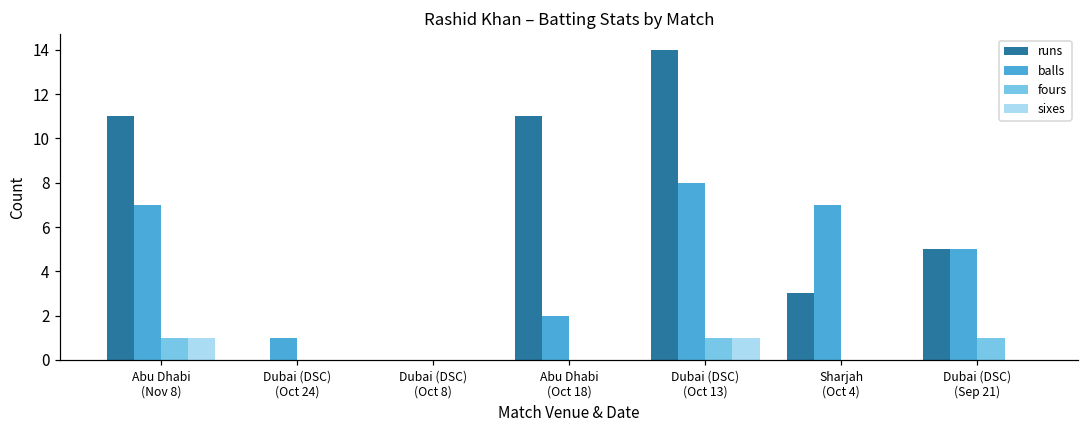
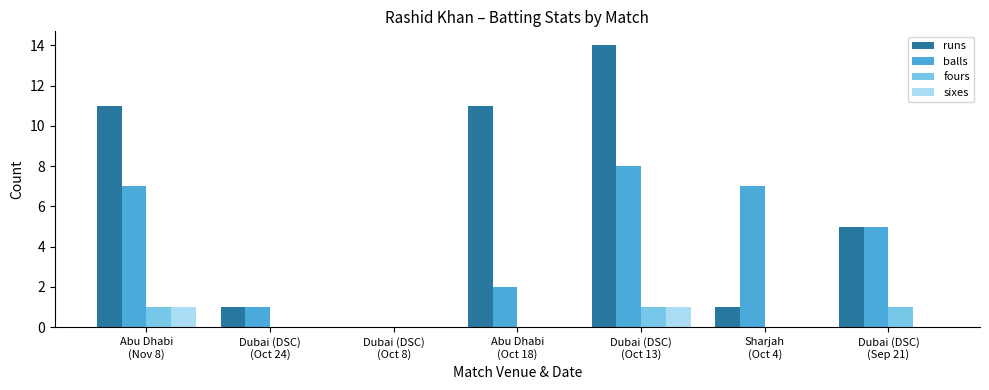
runs, Dubai (DSC) (Oct 24): 0 -> 1
runs, Sharjah (Oct 4): 3 -> 1
